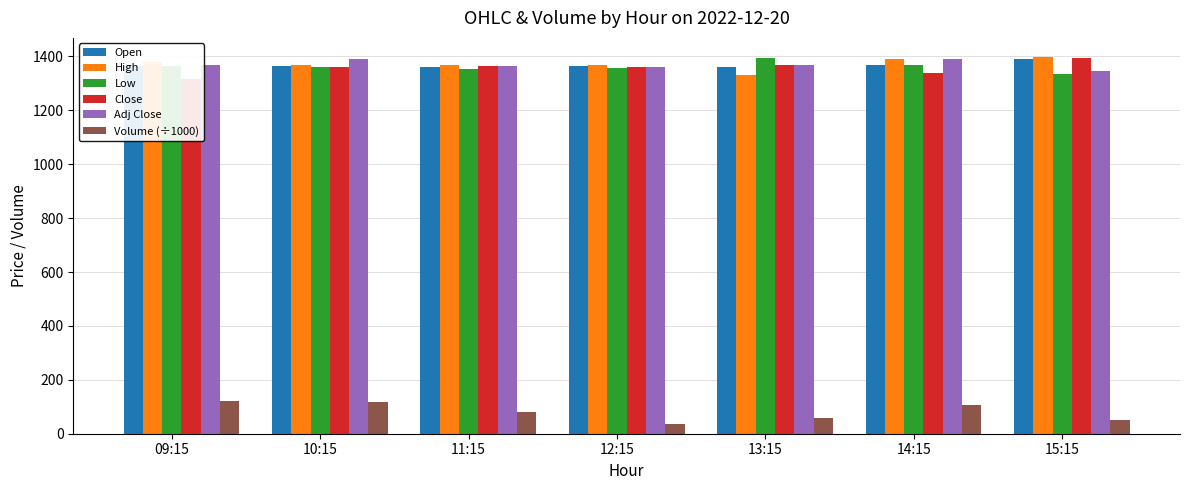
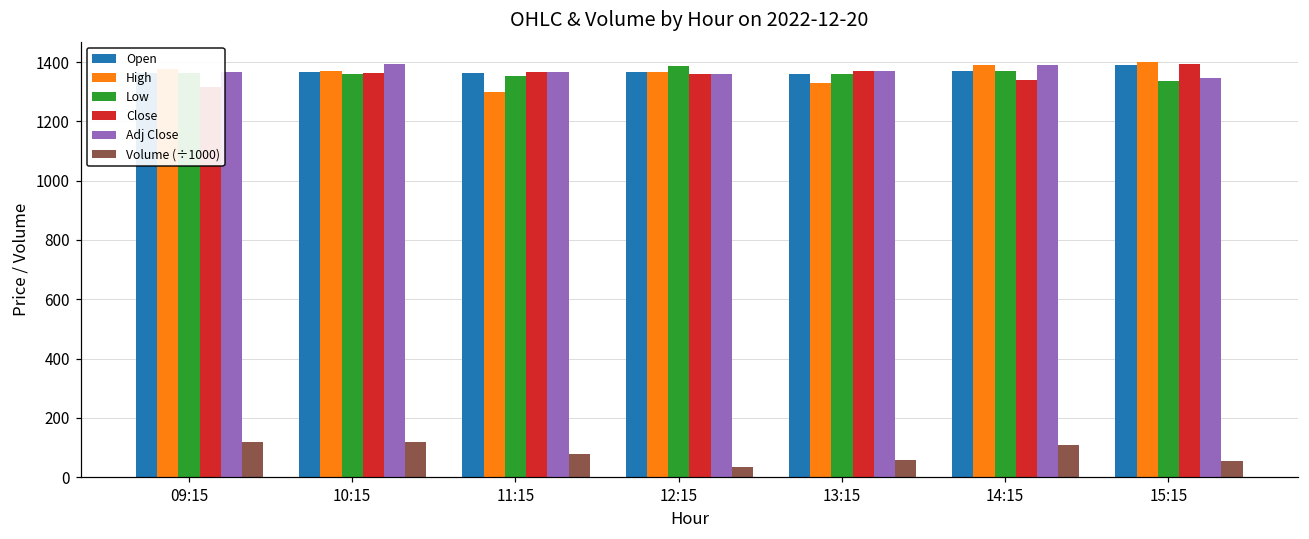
High, 11:15: 1370 -> 1300
Low, 12:15: 1360 -> 1390
Low, 13:15: 1390 -> 1360
